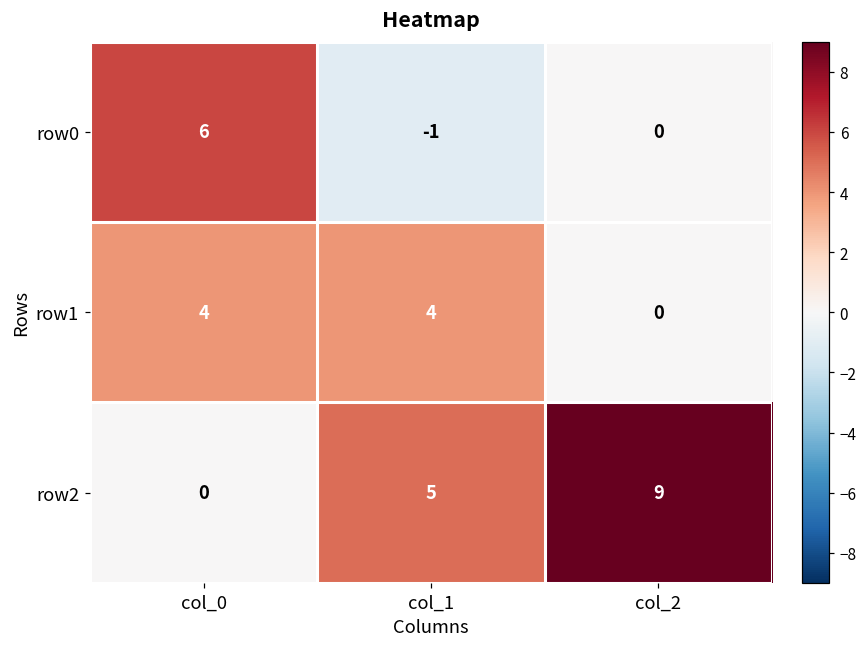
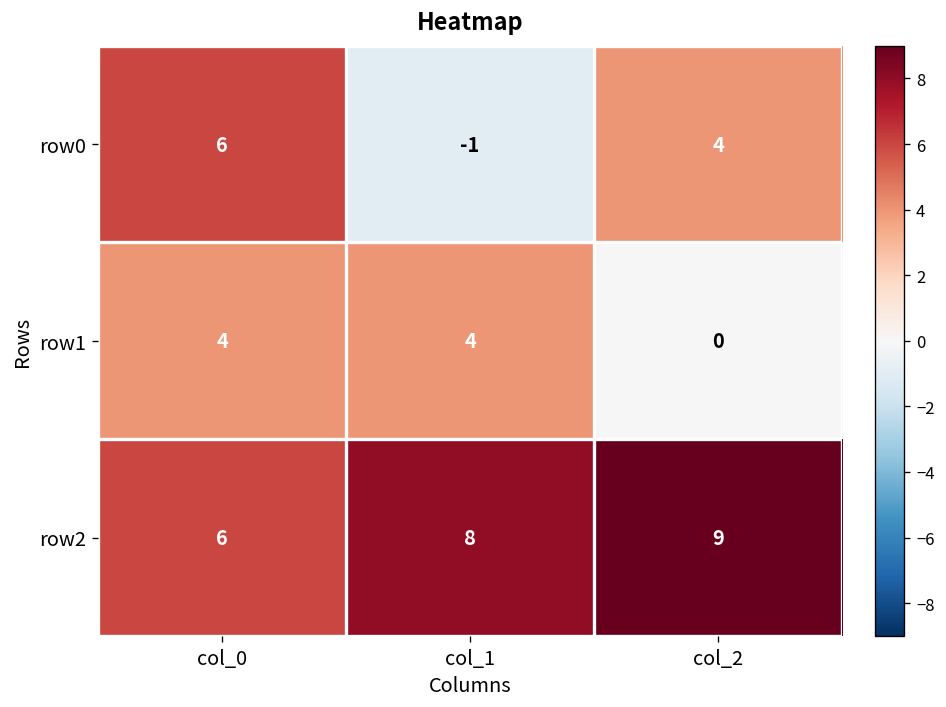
row0, col_2: 0 -> 4
row2, col_0: 0 -> 6
row2, col_1: 5 -> 8
